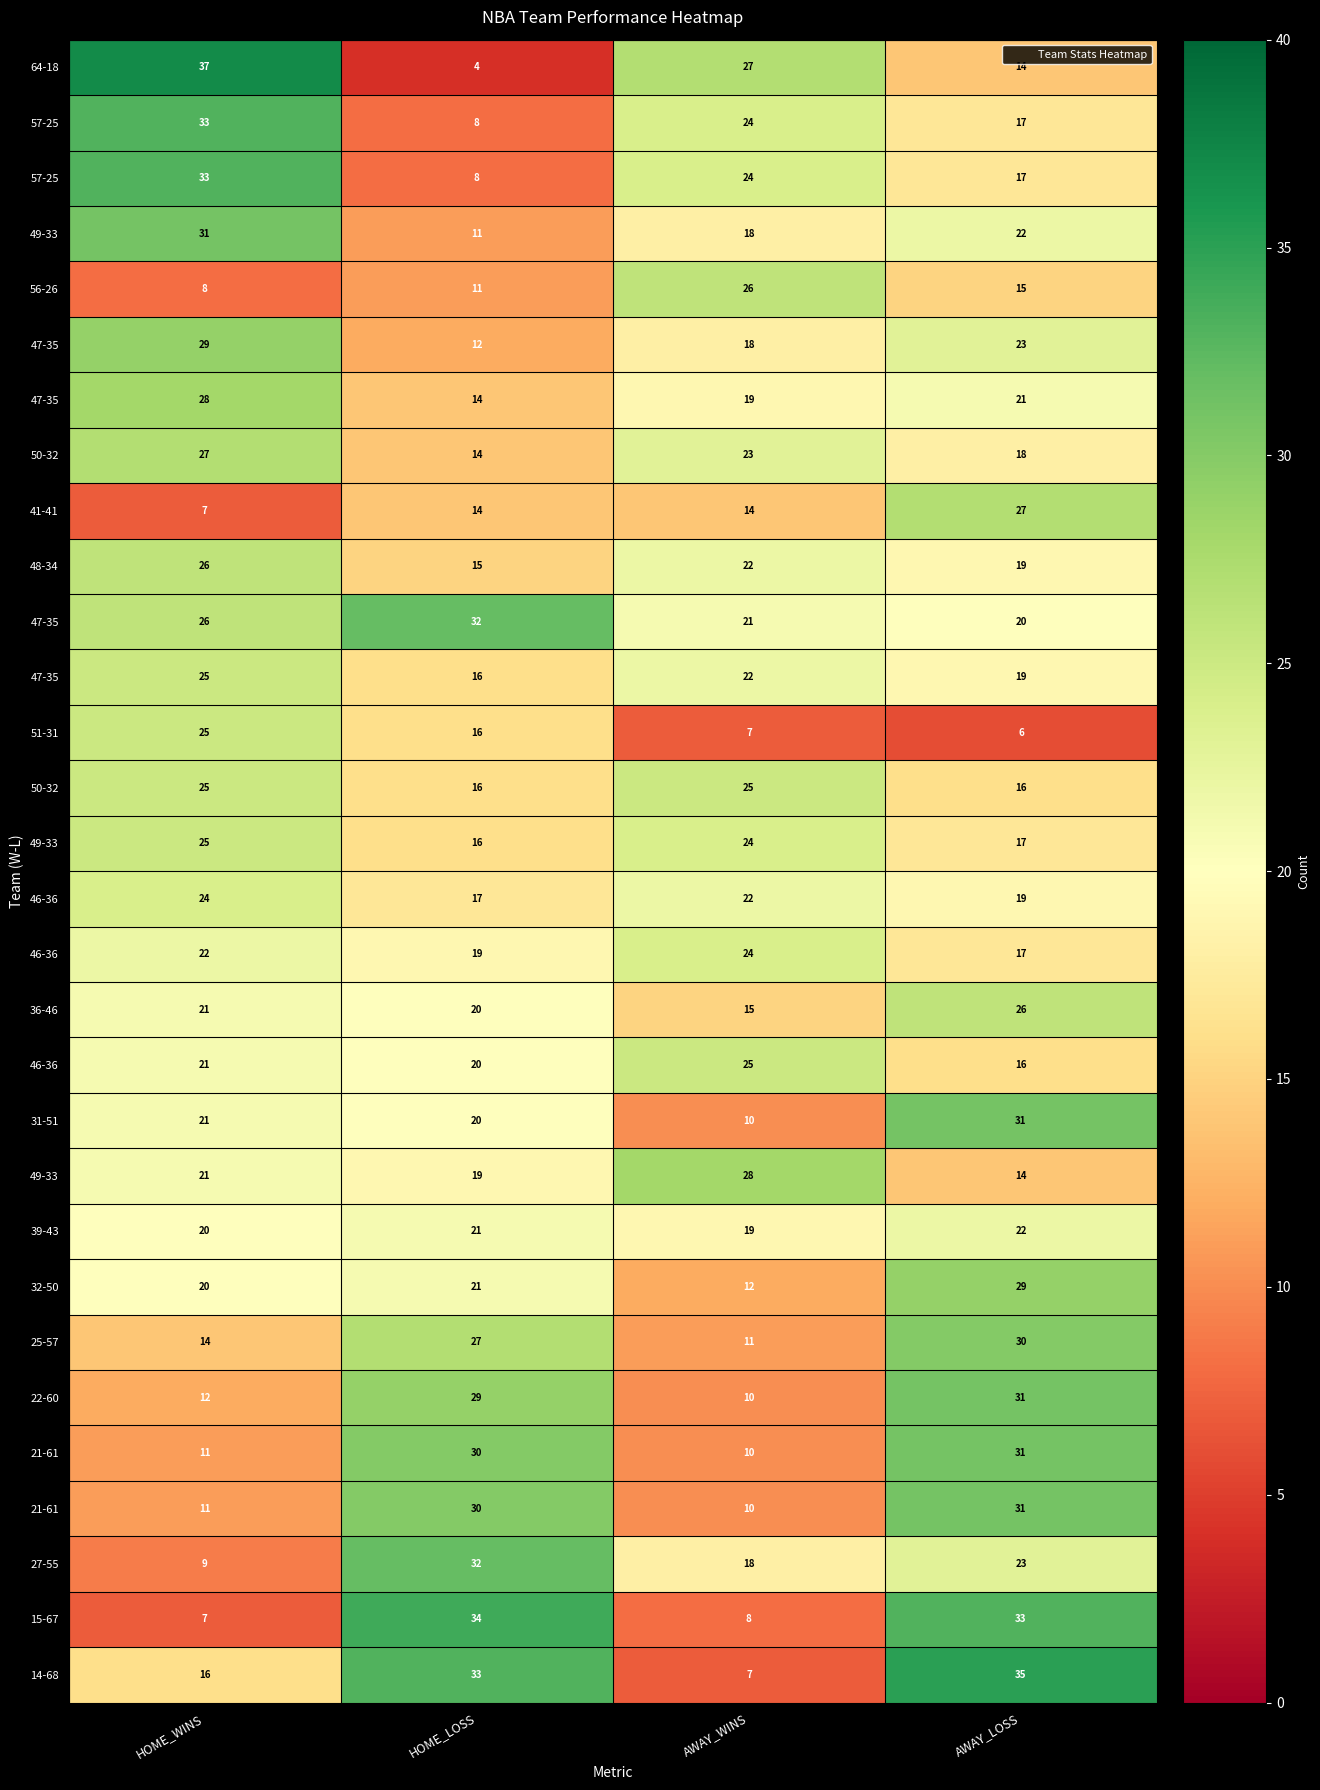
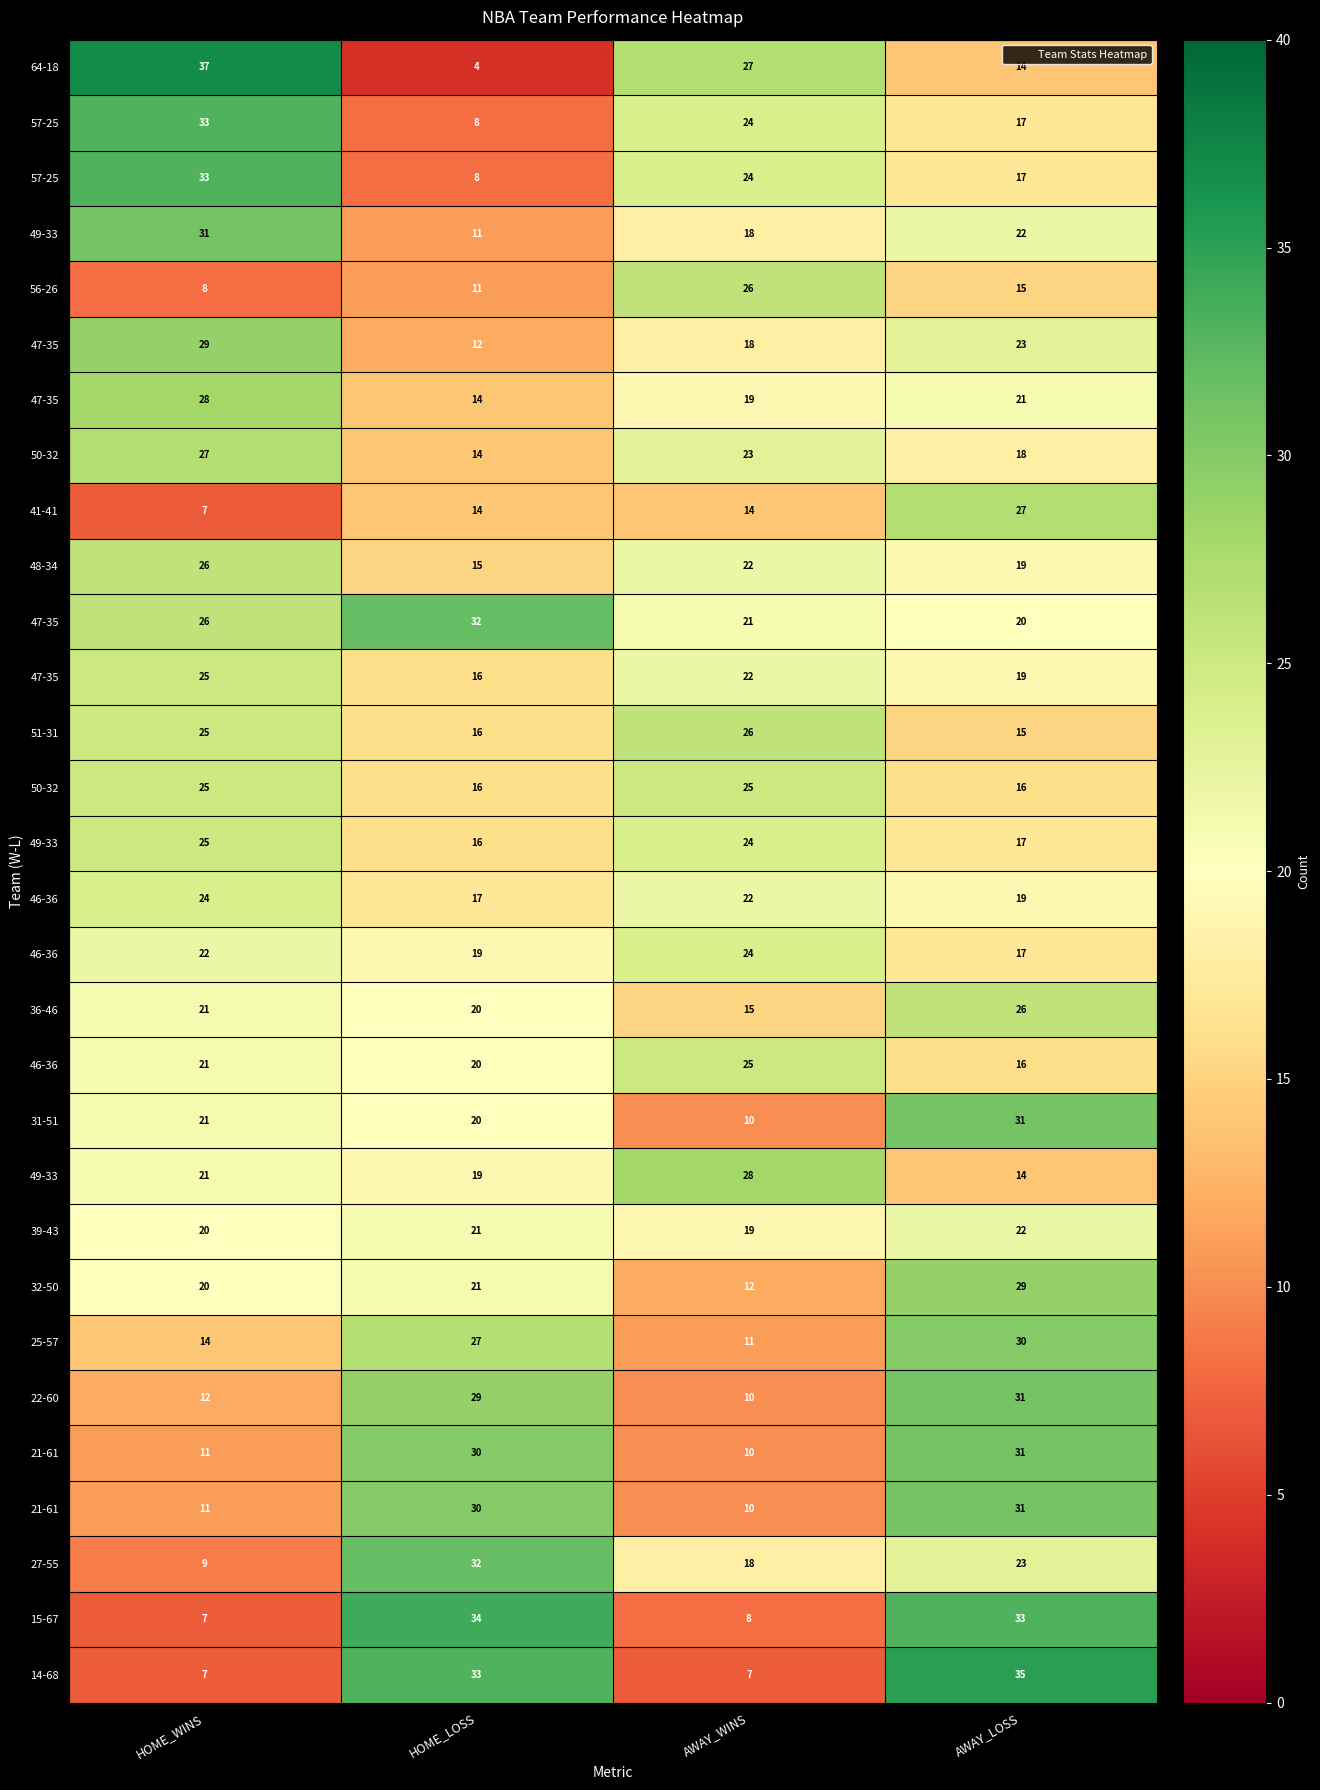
51-31, AWAY_WINS: 7 -> 26
51-31, AWAY_LOSS: 6 -> 15
14-68, HOME_WINS: 16 -> 7
